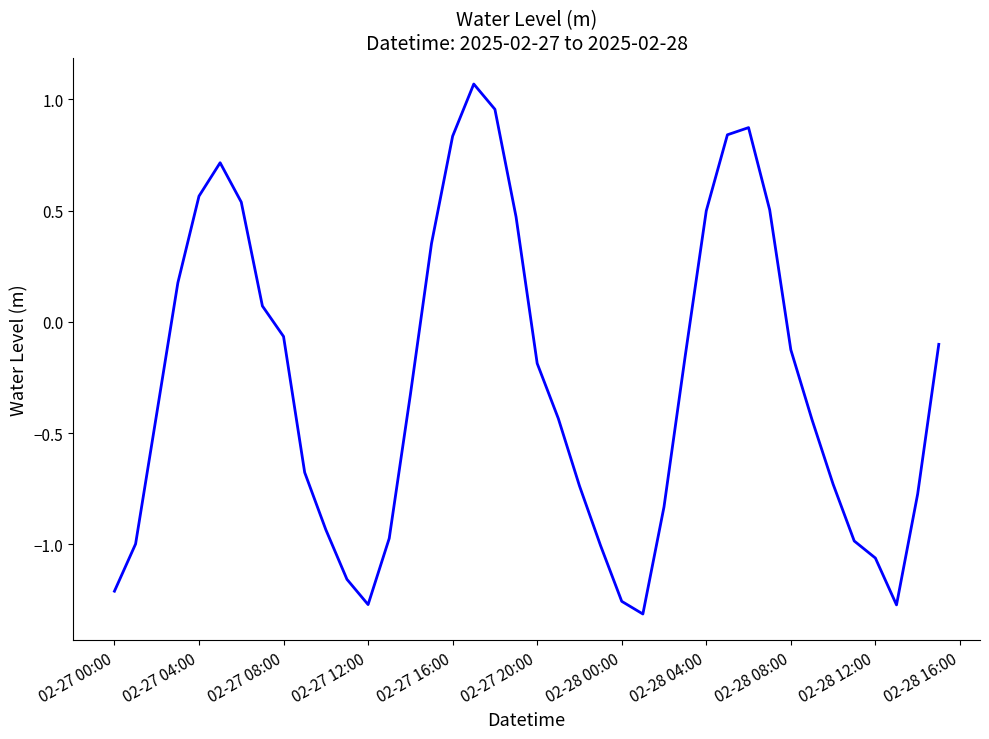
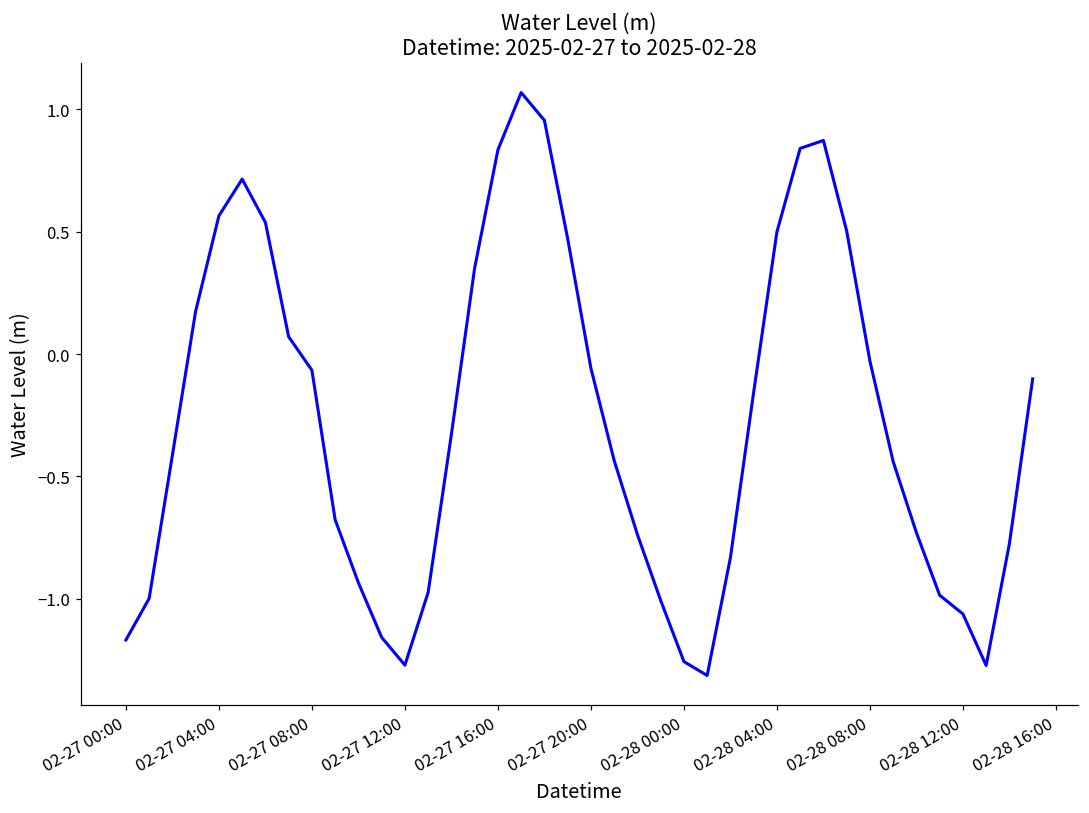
02-27 00:00: -1.21 -> -1.17
02-27 20:00: -0.19 -> -0.06
02-28 08:00: -0.13 -> -0.03
